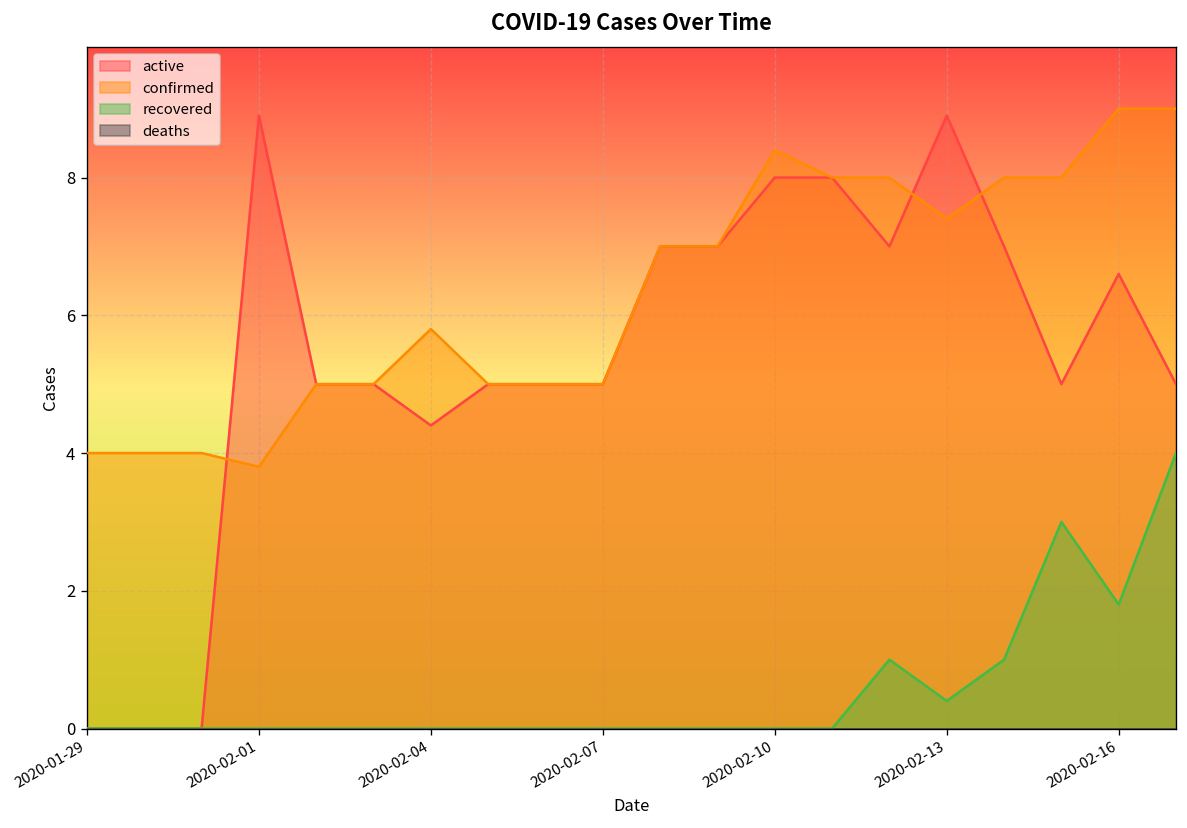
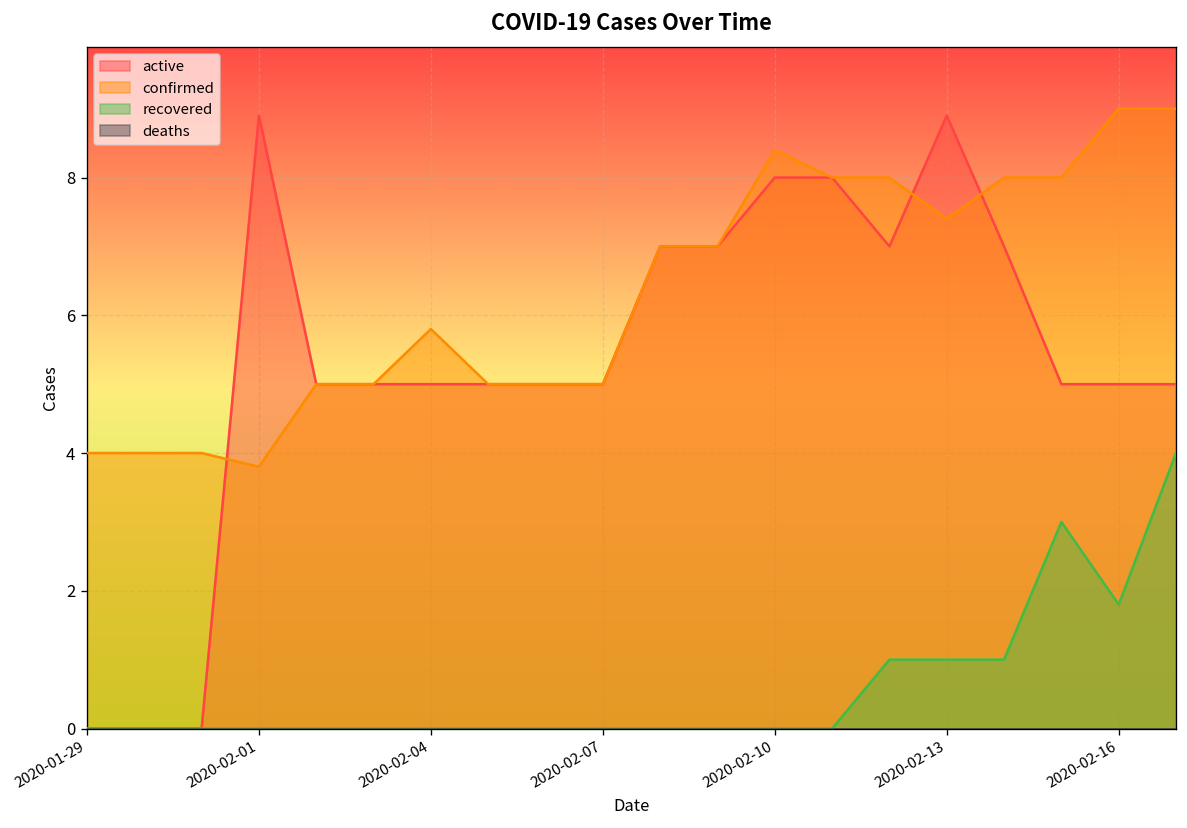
active, 2020-02-04: 4.4 -> 5.0
recovered, 2020-02-13: 0.4 -> 1.0
active, 2020-02-16: 6.6 -> 5.0
